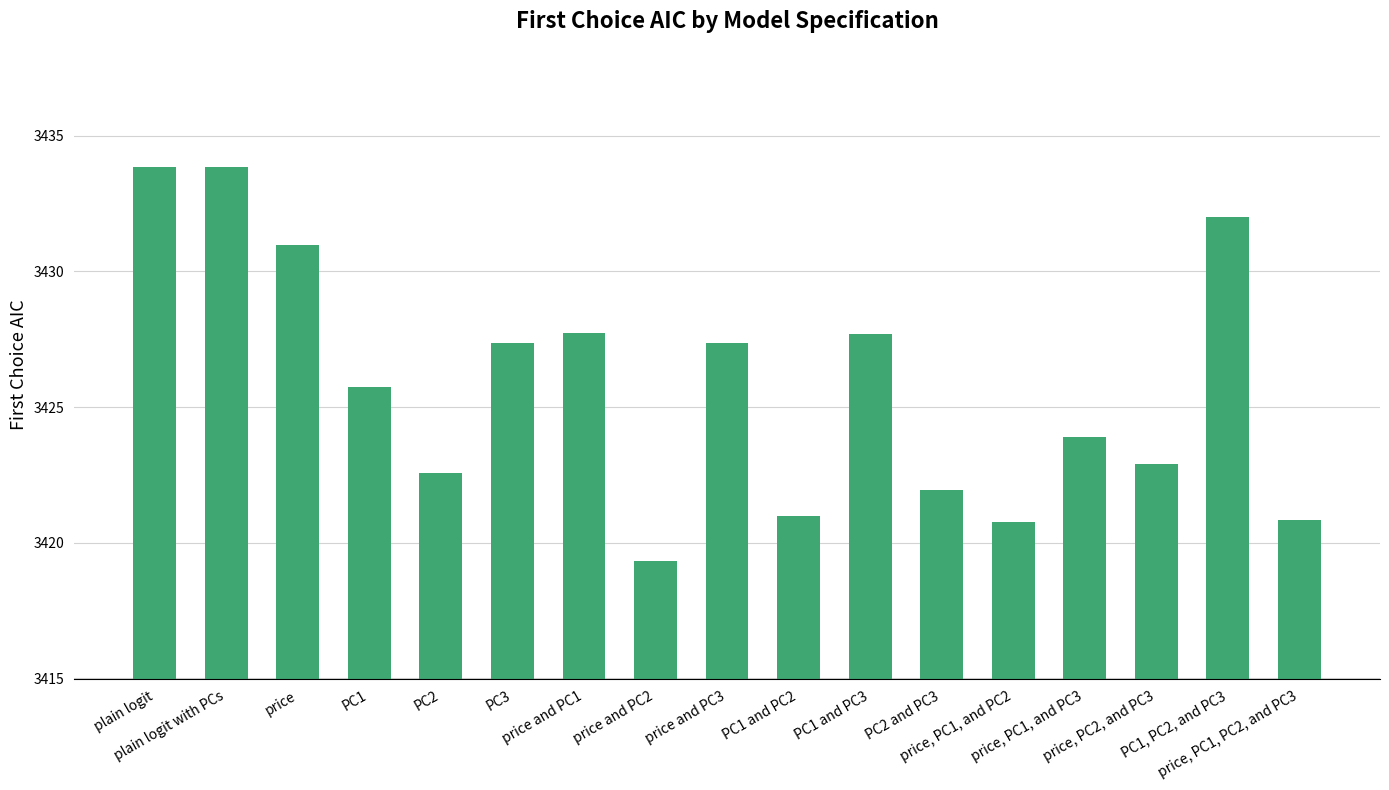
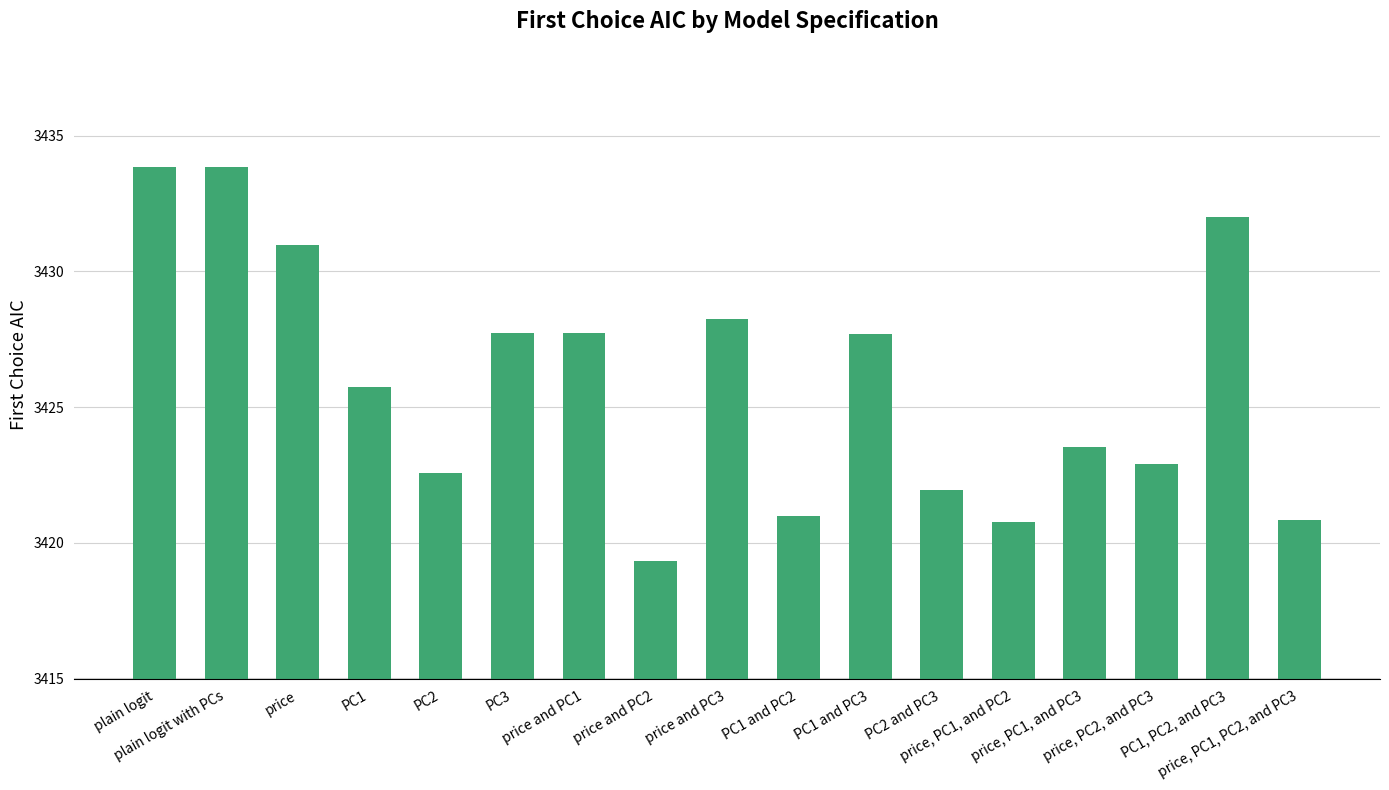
PC3: 3427.4 -> 3427.7
price and PC3: 3427.4 -> 3428.2
price, PC1, and PC3: 3423.9 -> 3423.5
